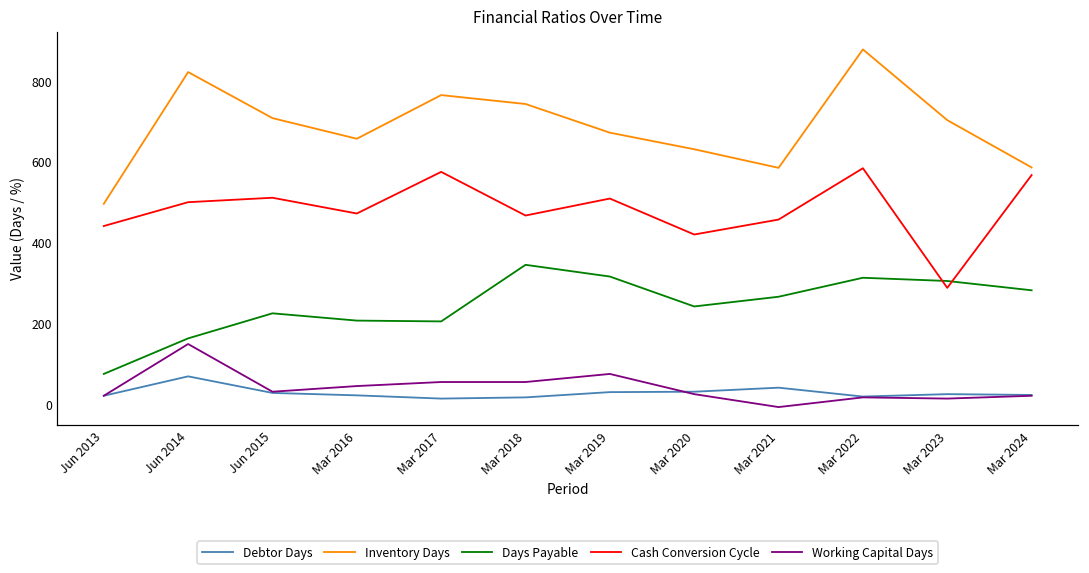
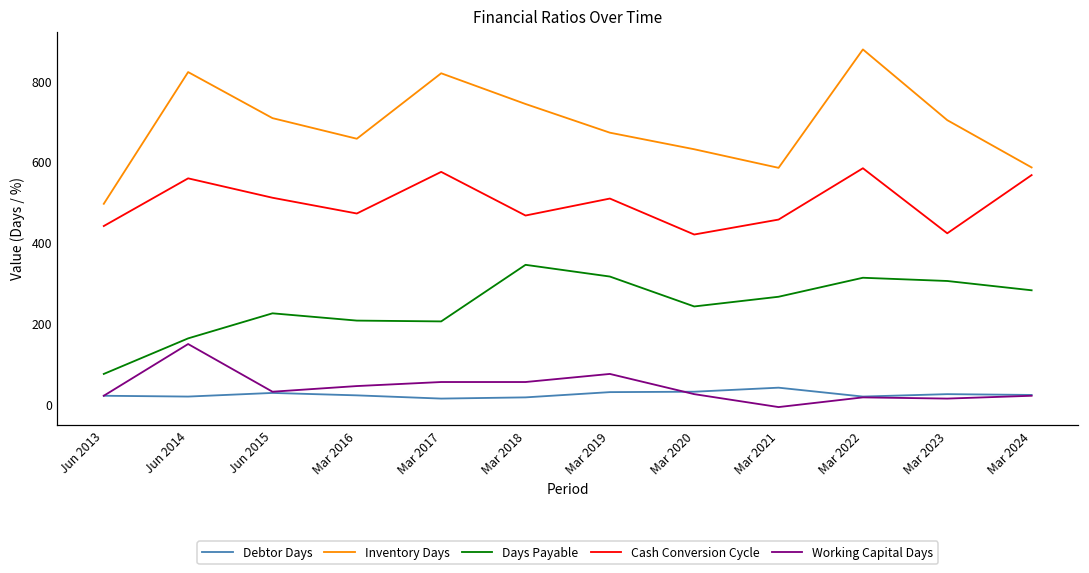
Debtor Days, Jun 2014: 70 -> 20
Cash Conversion Cycle, Jun 2014: 500 -> 560
Inventory Days, Mar 2017: 770 -> 820
Cash Conversion Cycle, Mar 2023: 290 -> 420
